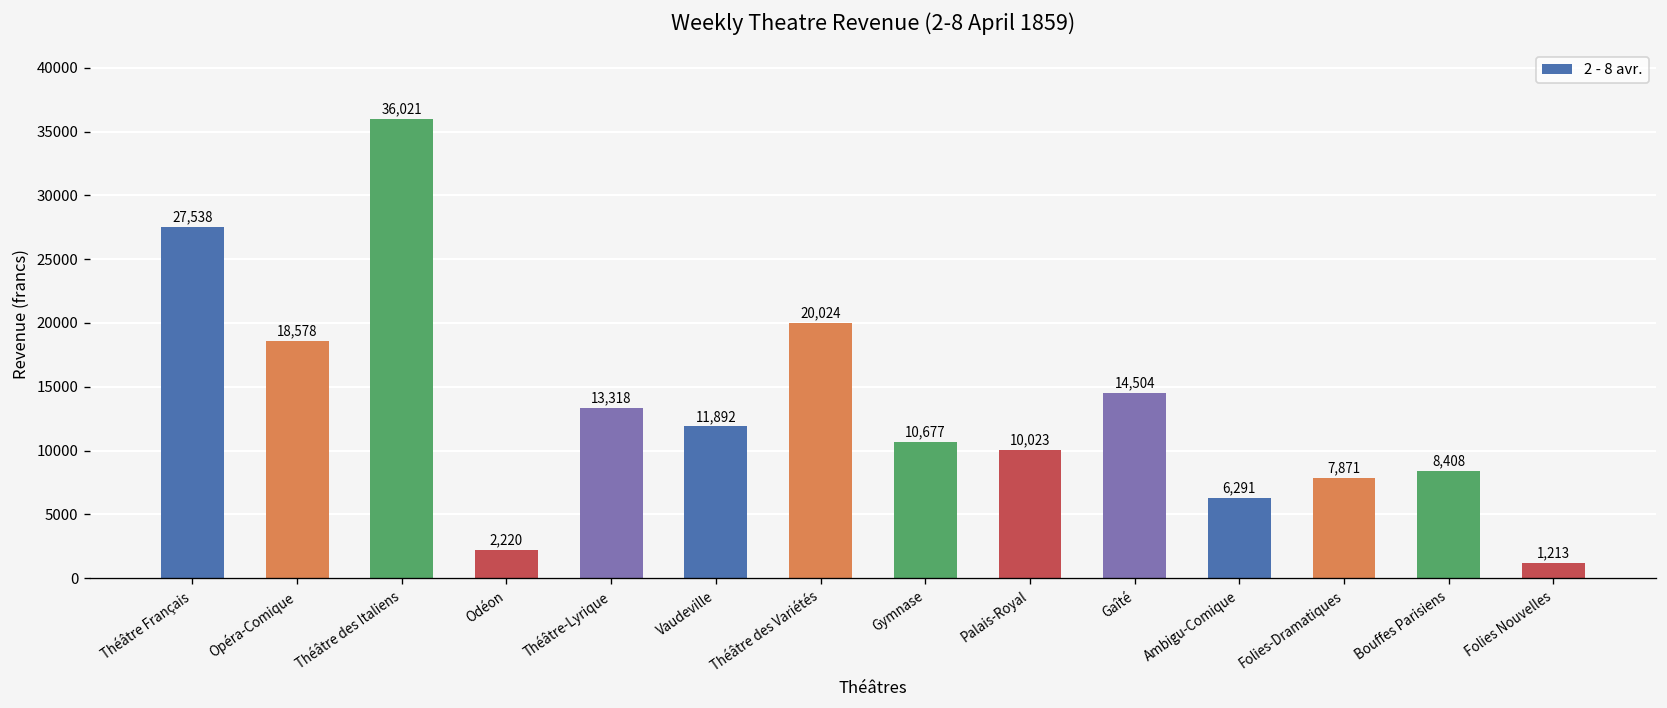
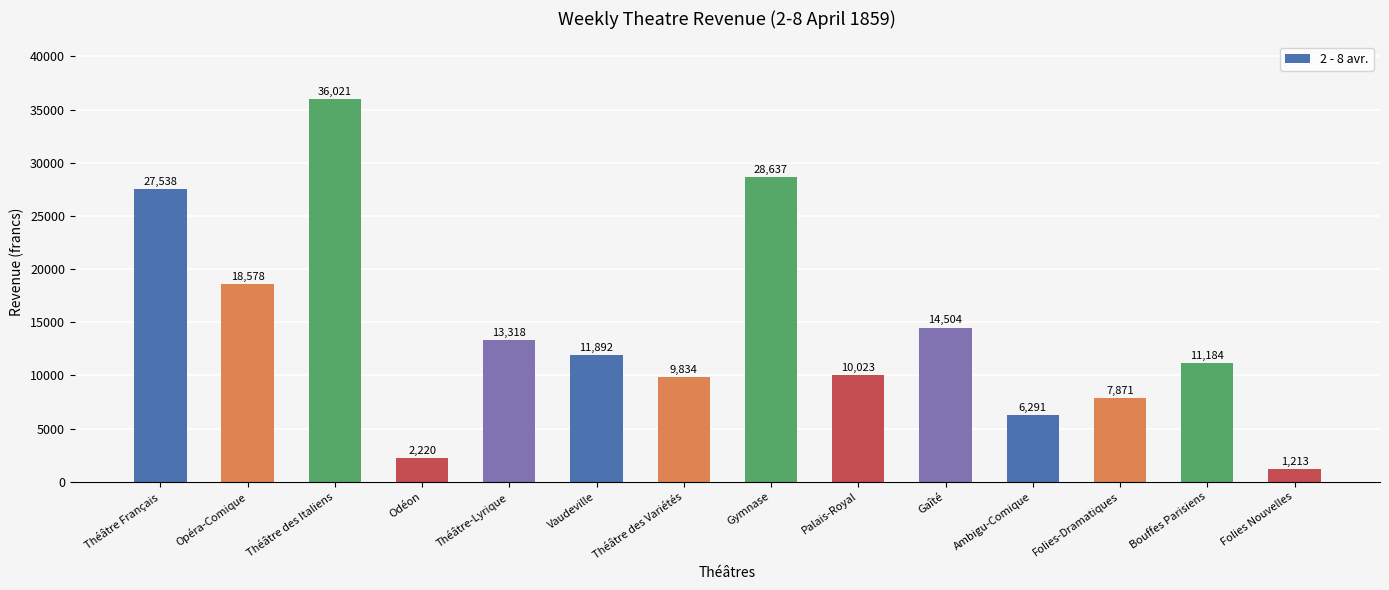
Théâtre des Variétés: 20,024 -> 9,834
Gymnase: 10,677 -> 28,637
Bouffes Parisiens: 8,408 -> 11,184
